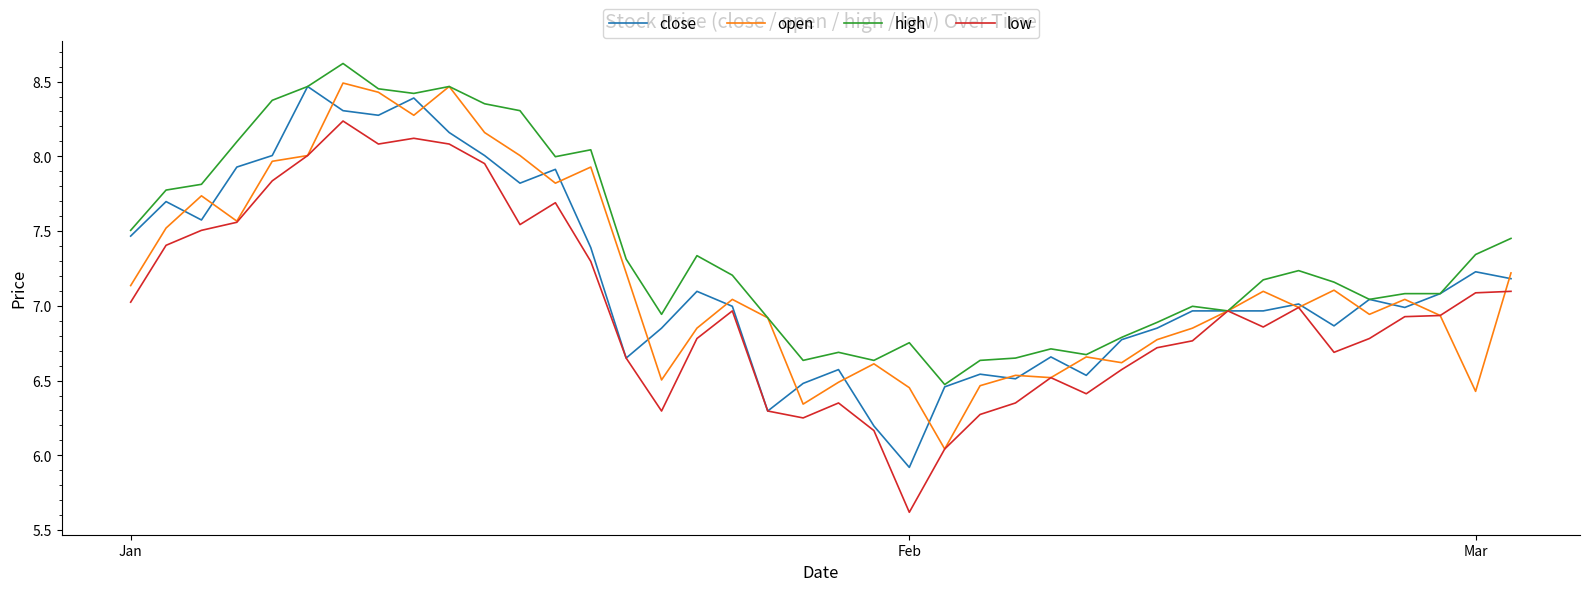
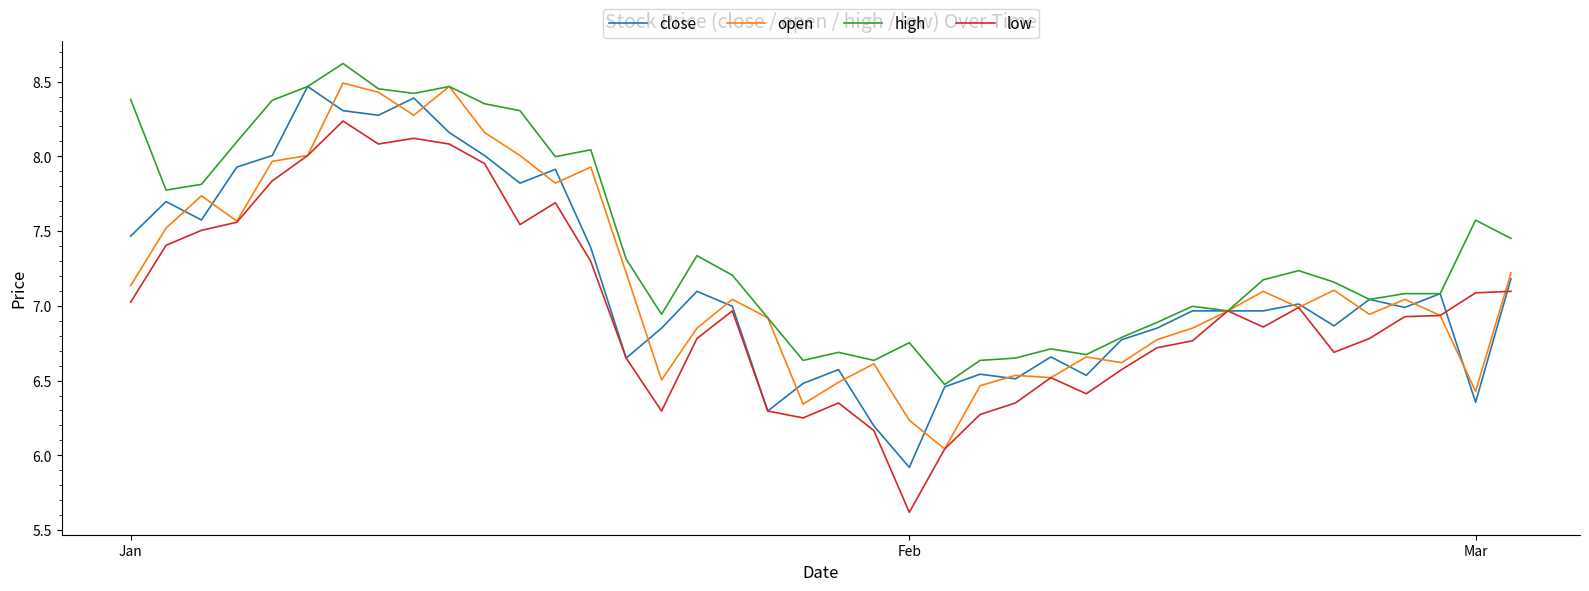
high, Jan: 7.50 -> 8.38
open, Feb: 6.45 -> 6.23
close, Mar: 7.23 -> 6.36
high, Mar: 7.34 -> 7.57
